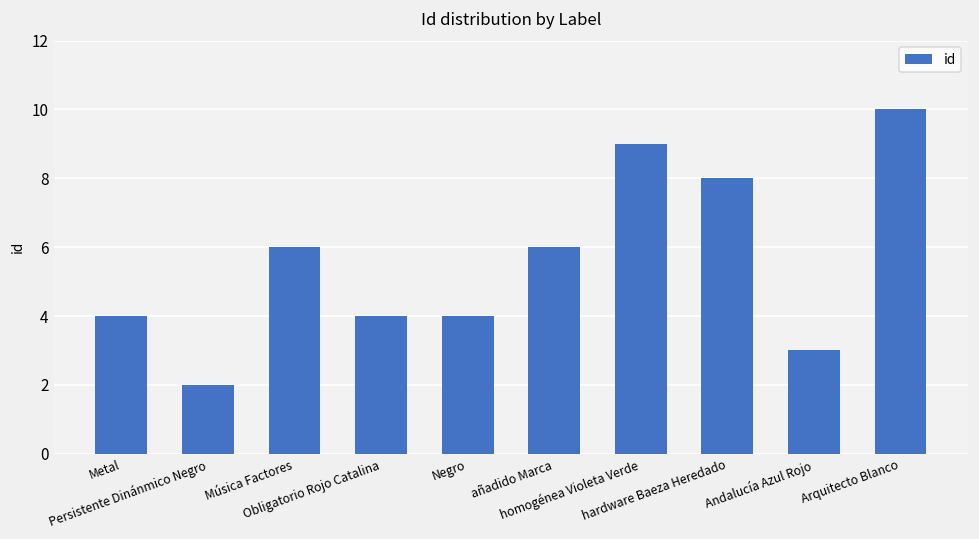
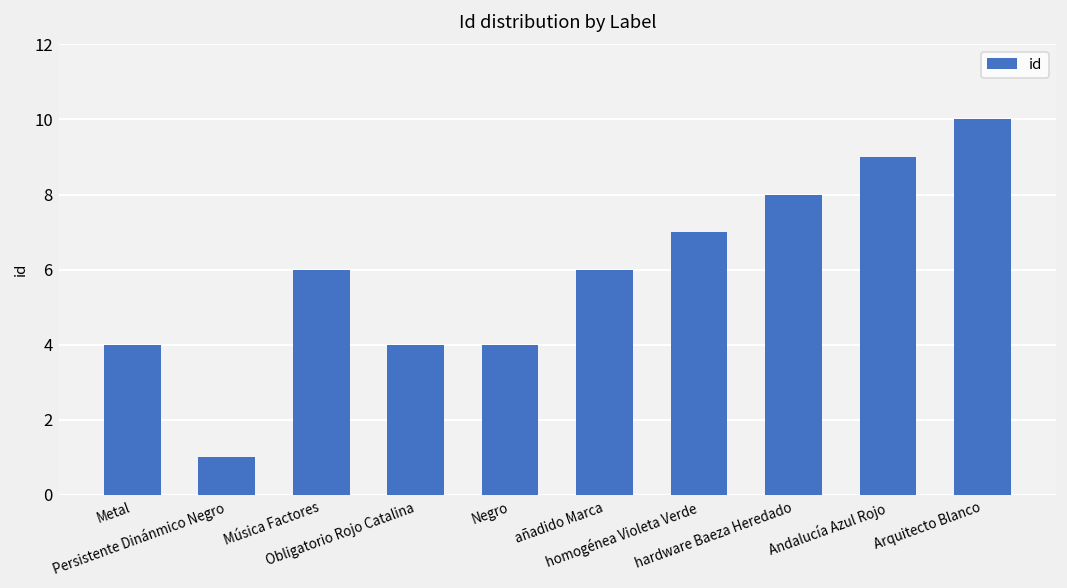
Persistente Dinánmico Negro: 2 -> 1
homogénea Violeta Verde: 9 -> 7
Andalucía Azul Rojo: 3 -> 9
